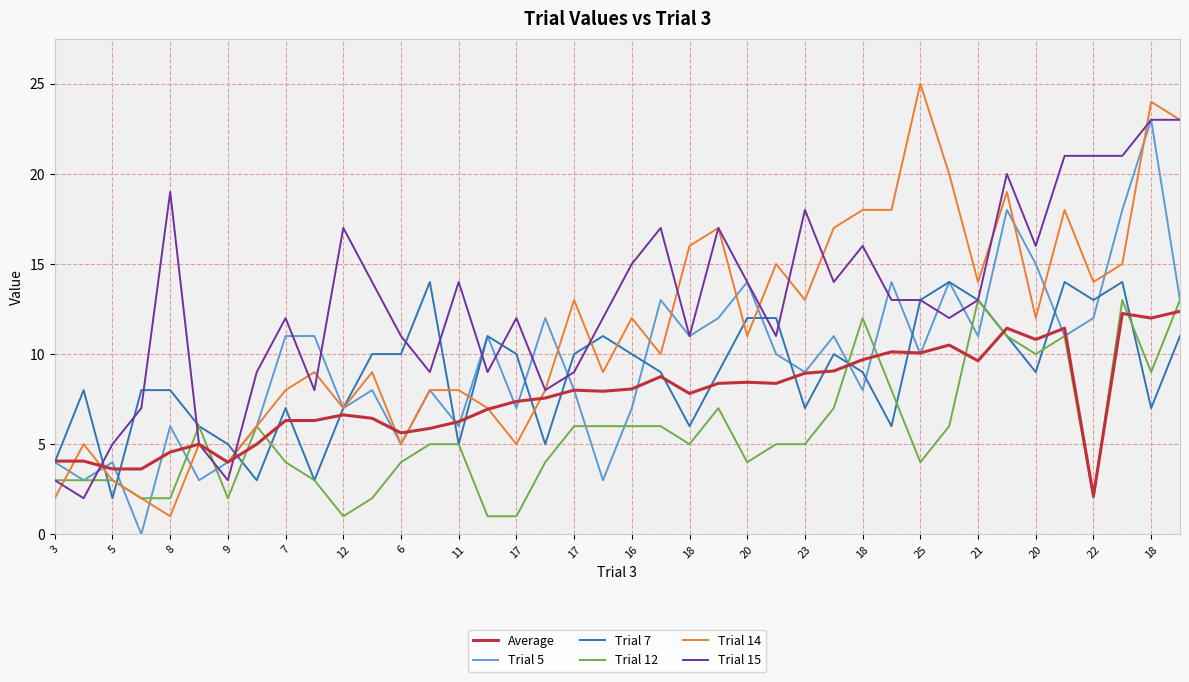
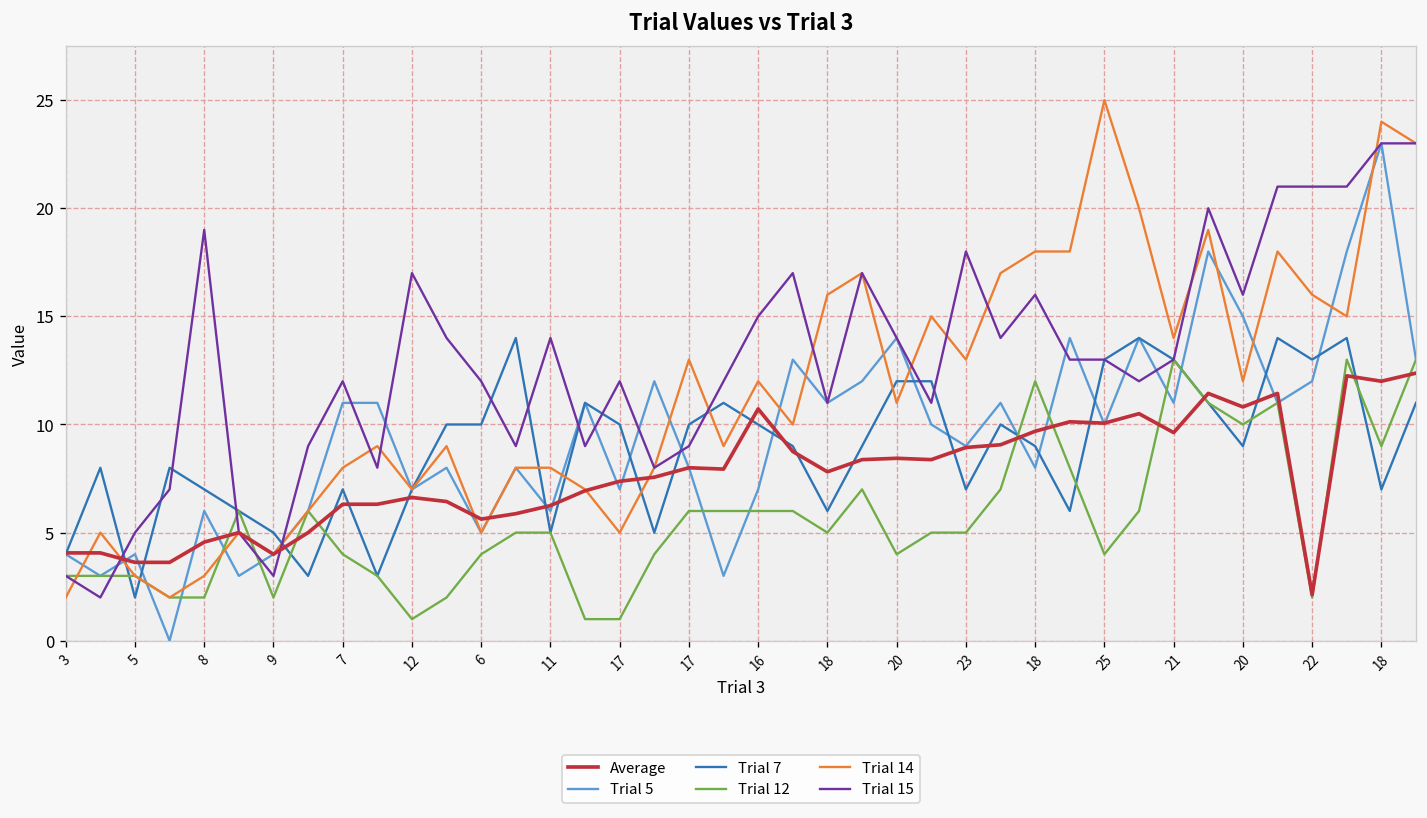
Trial 7, 8: 8 -> 7
Trial 14, 8: 1 -> 3
Trial 15, 6: 11 -> 12
Average, 16: 8.1 -> 10.7
Trial 14, 22: 14 -> 16
